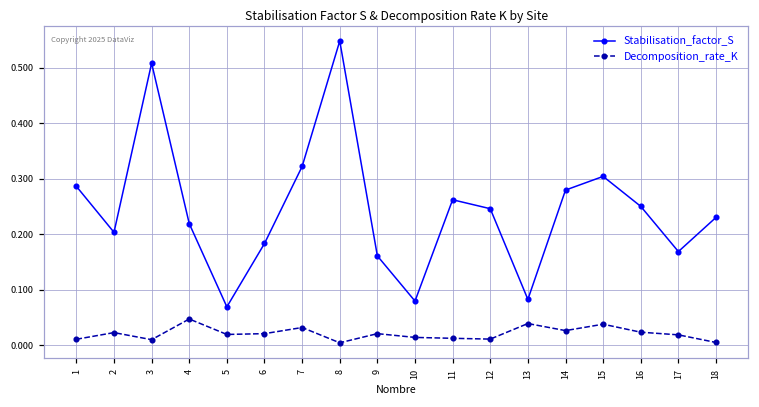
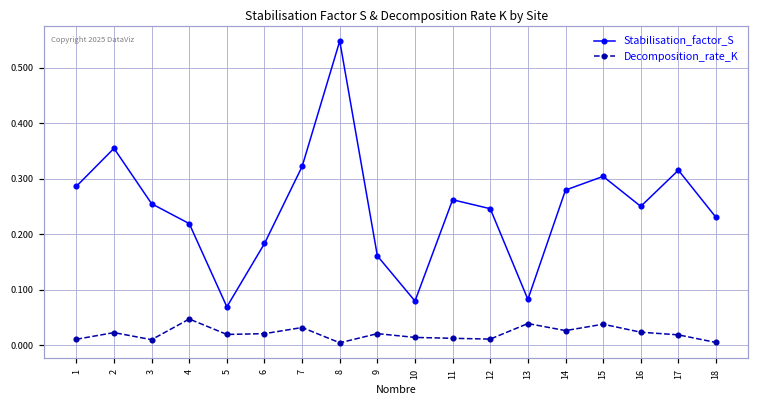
Stabilisation_factor_S, 2: 0.20 -> 0.35
Stabilisation_factor_S, 3: 0.51 -> 0.25
Stabilisation_factor_S, 17: 0.17 -> 0.32
